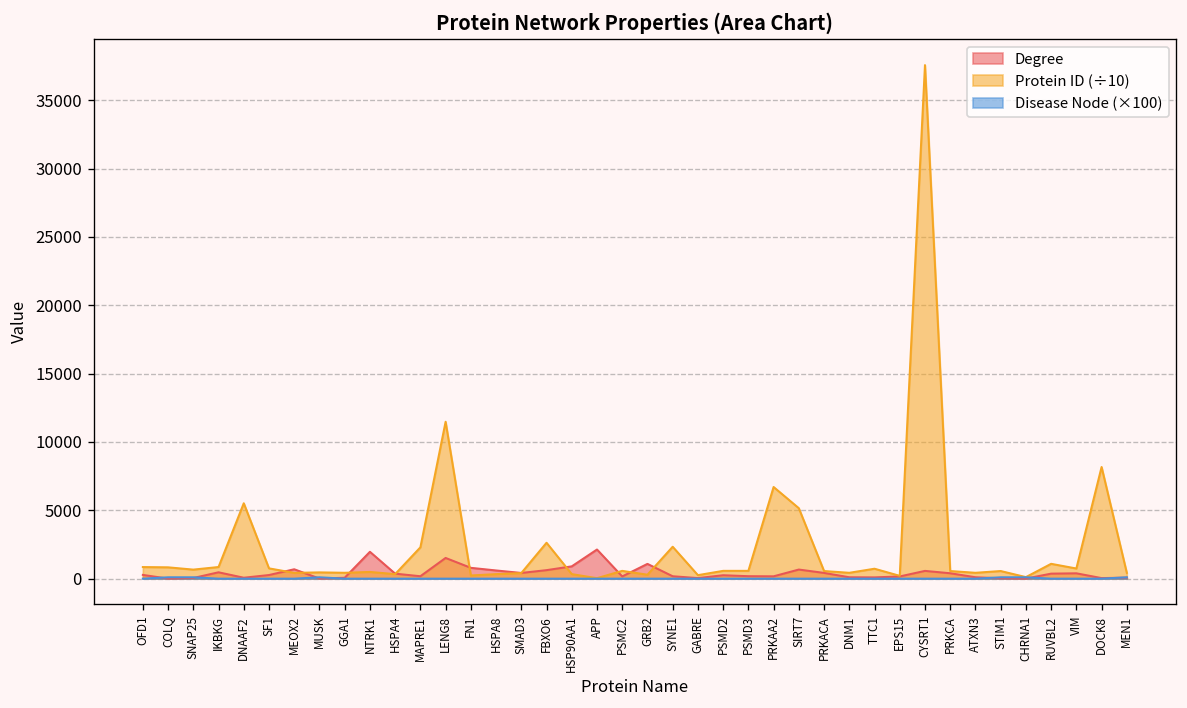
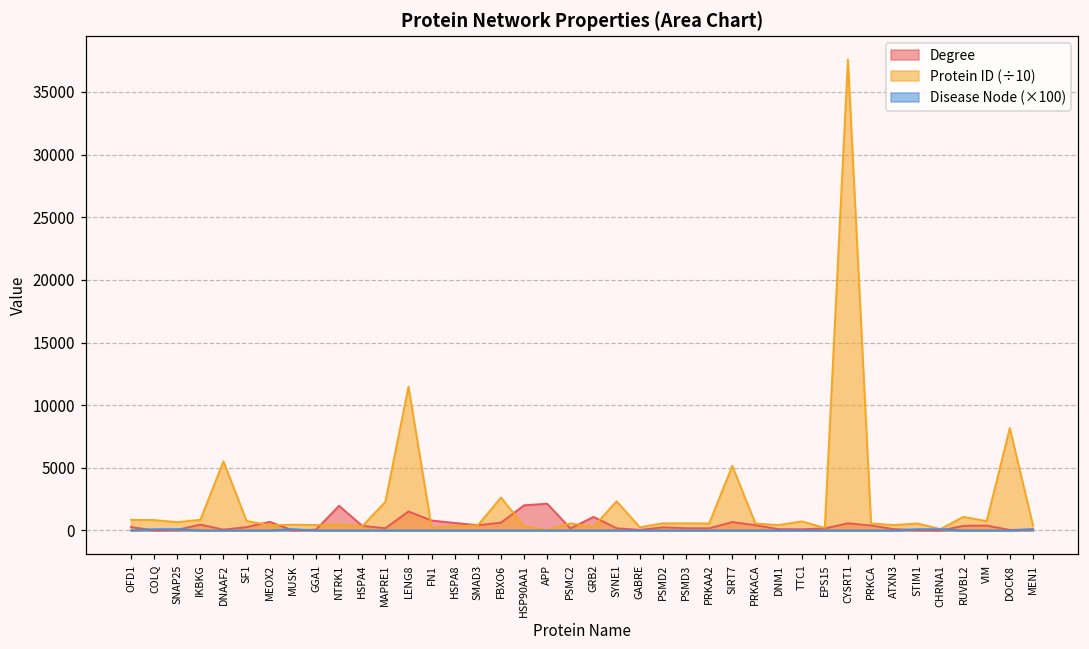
Degree, HSP90AA1: 900 -> 2000
Protein ID (÷10), PRKAA2: 6700 -> 600
